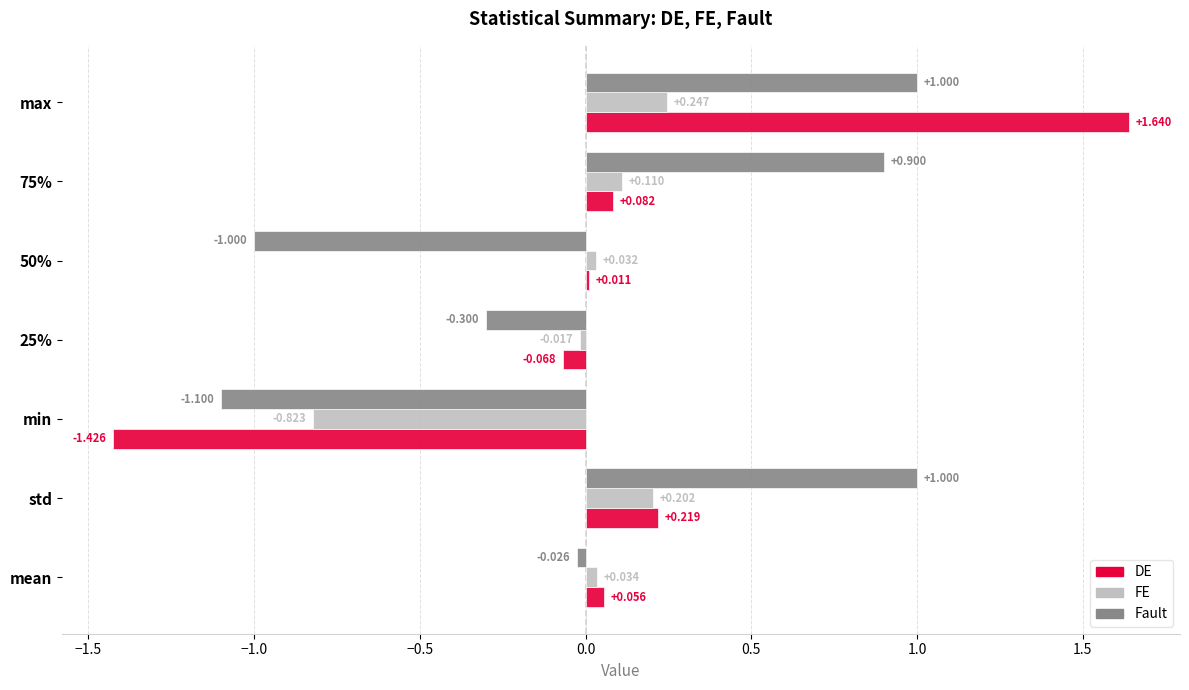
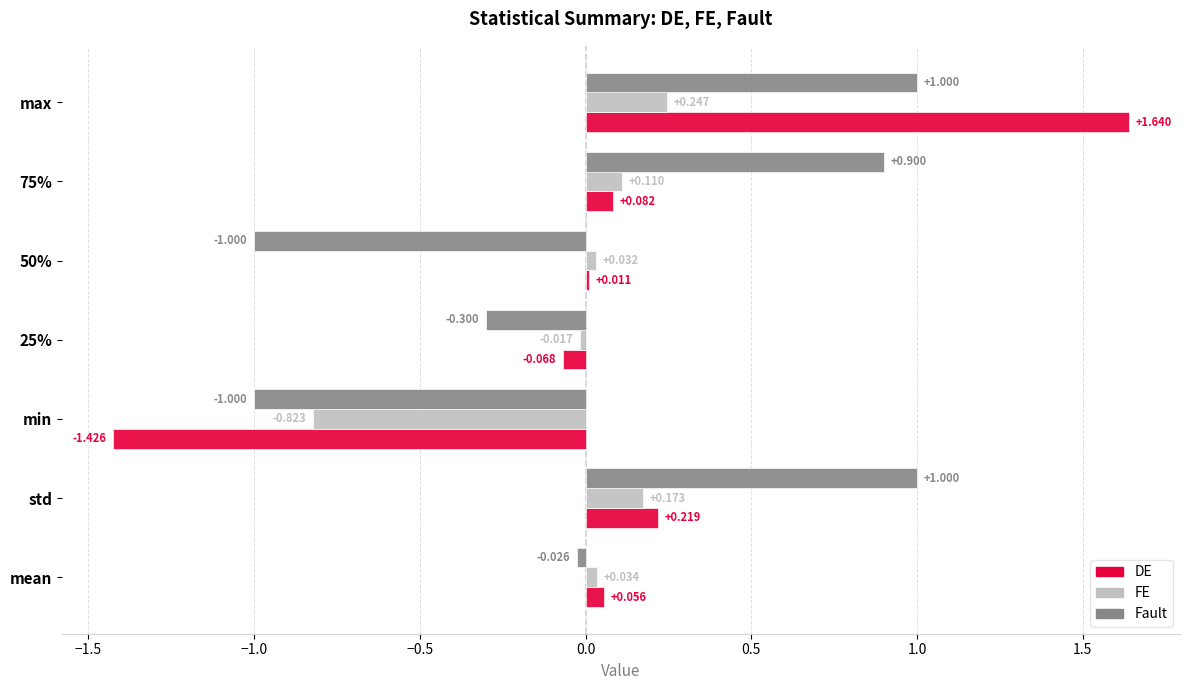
Fault, min: -1.100 -> -1.000
FE, std: +0.202 -> +0.173
